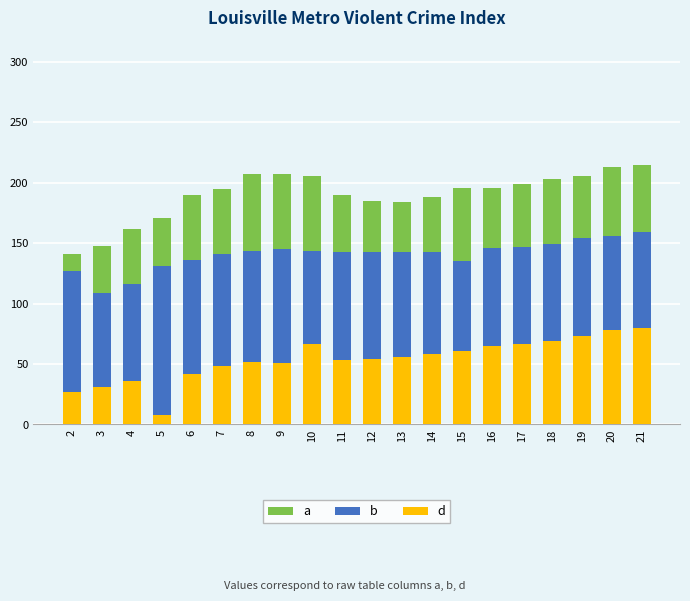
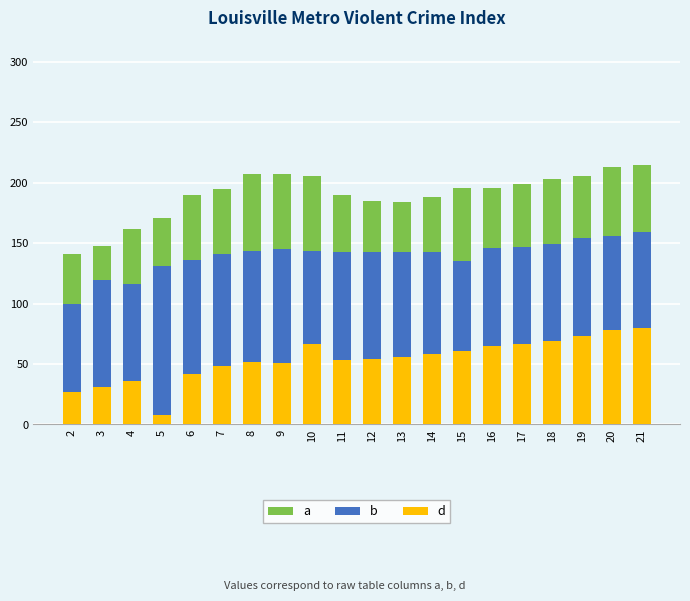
b, 2: 127 -> 100
b, 3: 109 -> 120
